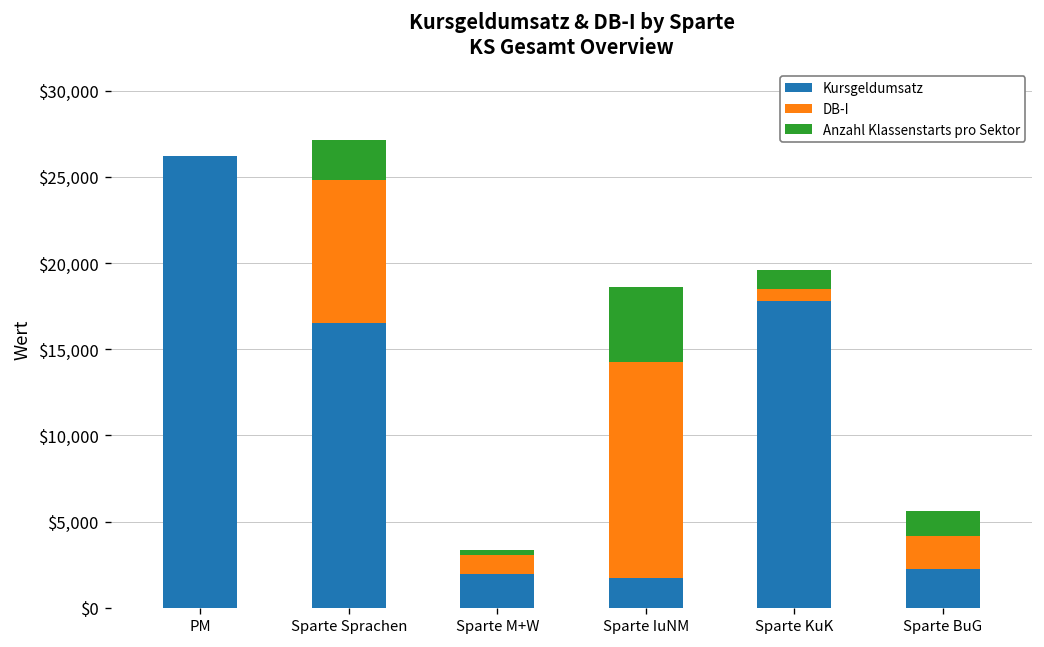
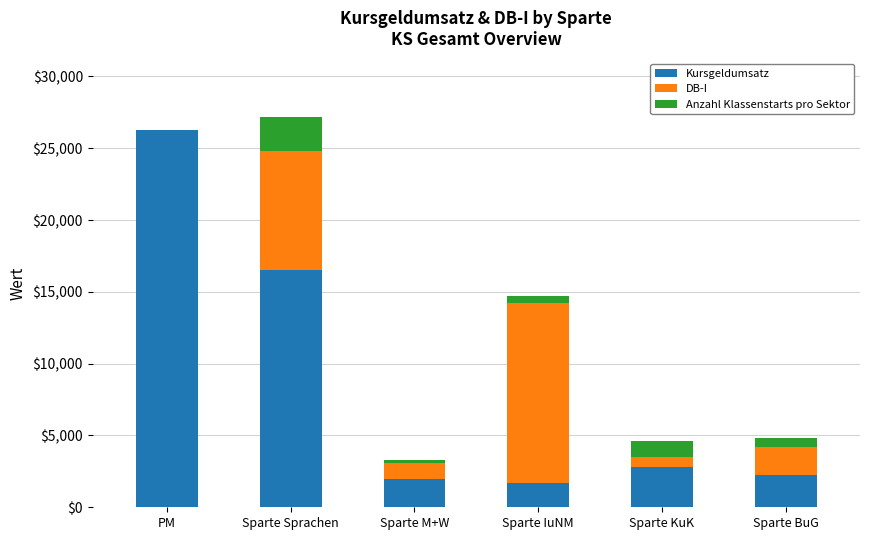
Anzahl Klassenstarts pro Sektor, Sparte IuNM: $4,400 -> $500
Kursgeldumsatz, Sparte KuK: $17,800 -> $2,800
Anzahl Klassenstarts pro Sektor, Sparte BuG: $1,400 -> $700
